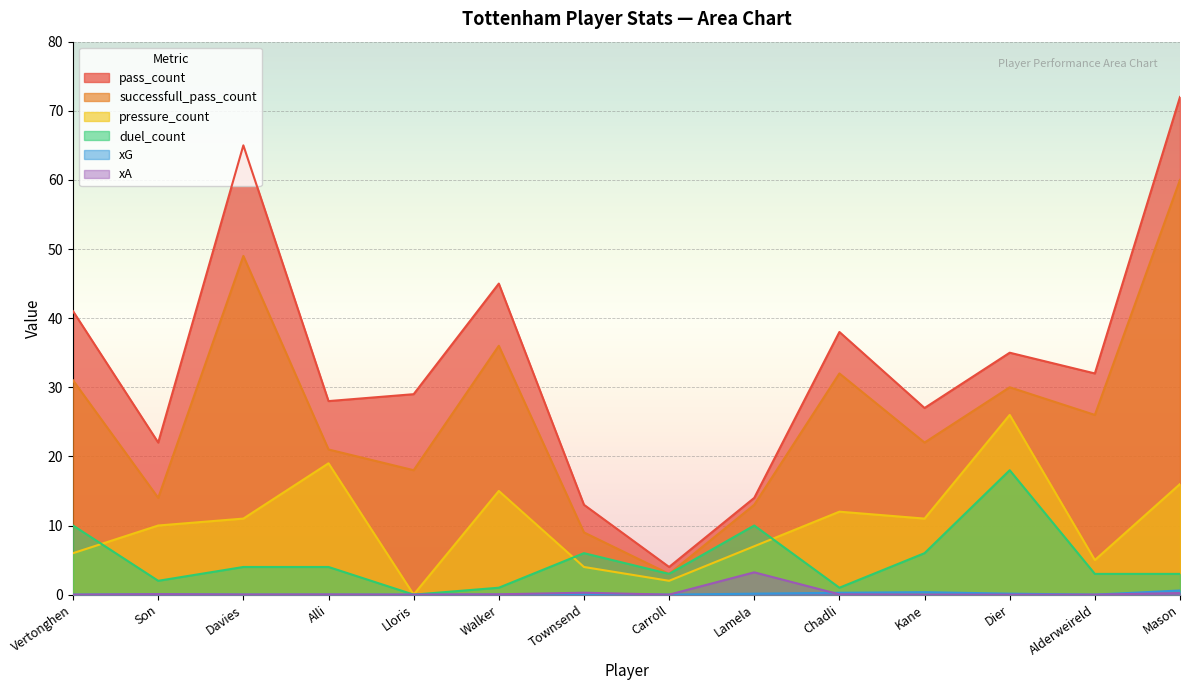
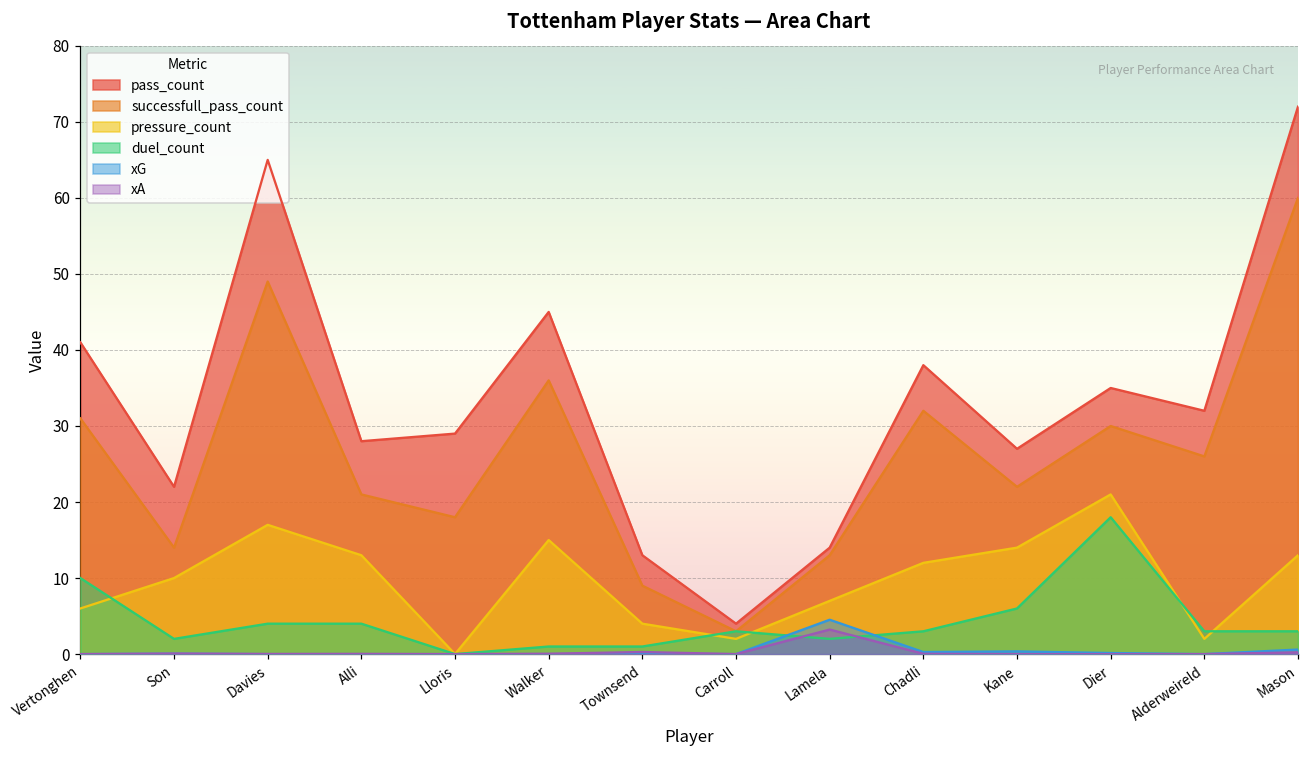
pressure_count, Davies: 11 -> 17
pressure_count, Alli: 19 -> 13
duel_count, Townsend: 6 -> 1
duel_count, Lamela: 10 -> 2
xG, Lamela: 0 -> 5
duel_count, Chadli: 1 -> 3
pressure_count, Kane: 11 -> 14
pressure_count, Dier: 26 -> 21
pressure_count, Alderweireld: 5 -> 2
pressure_count, Mason: 16 -> 13
